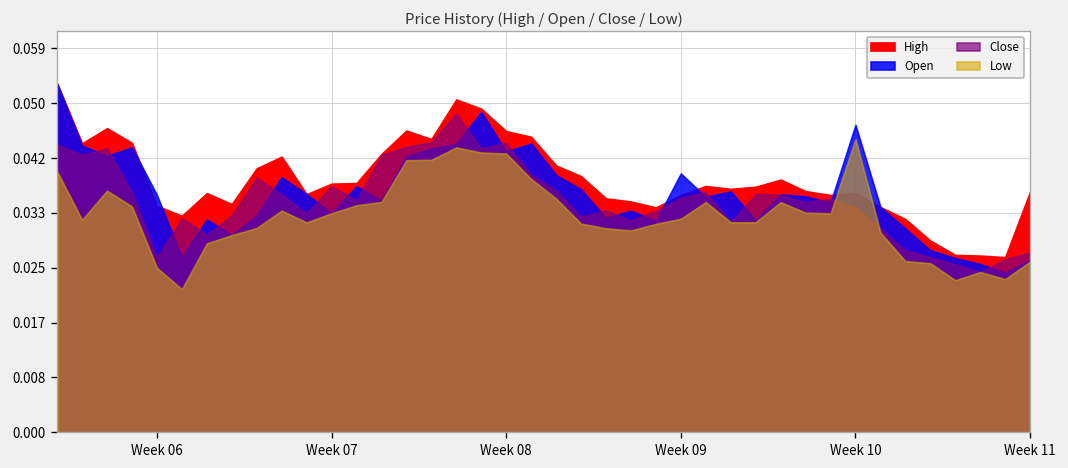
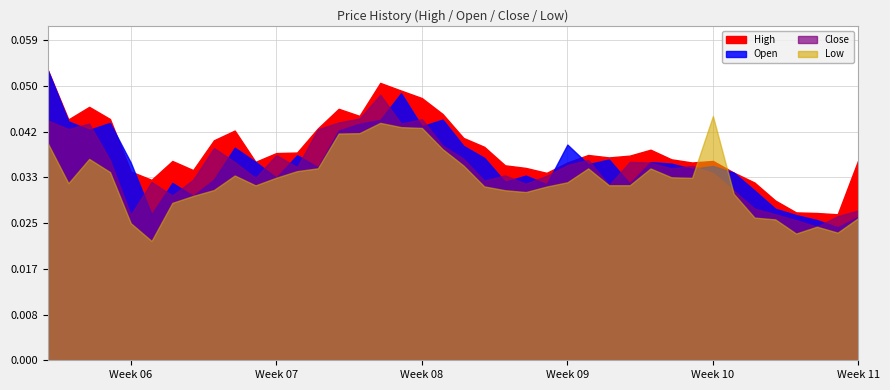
High, Week 08: 0.046 -> 0.048
Open, Week 10: 0.047 -> 0.036
